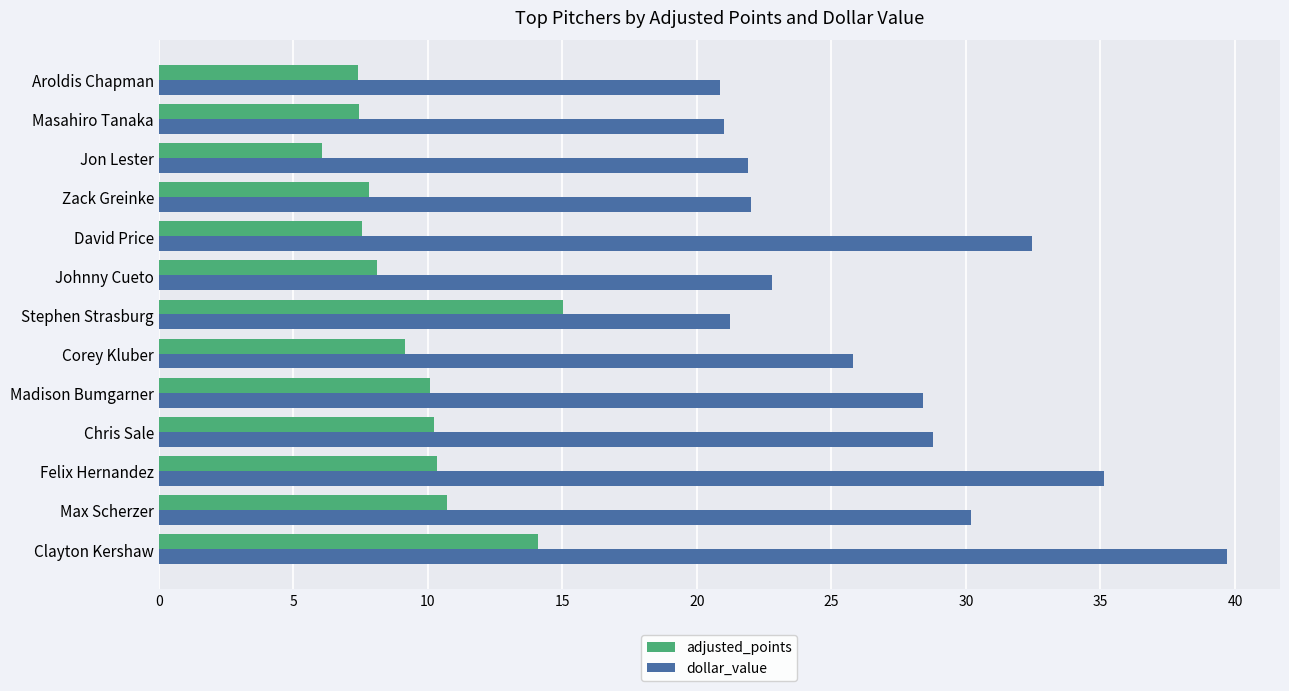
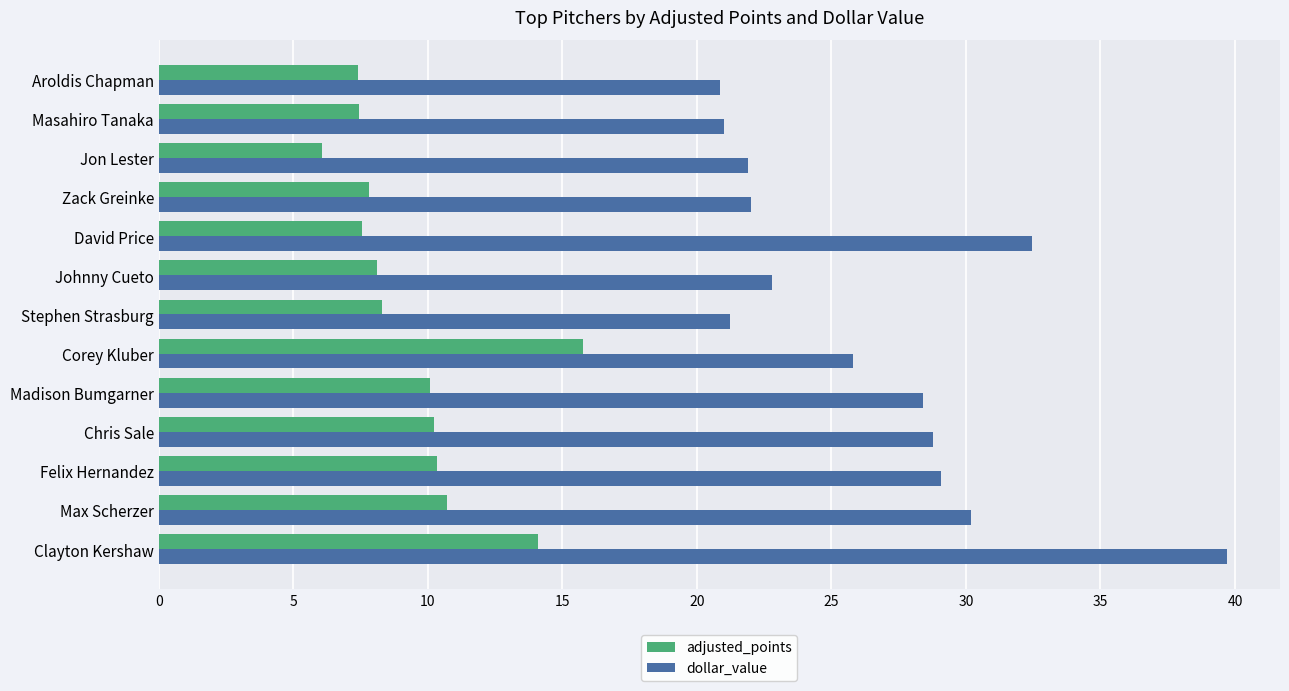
adjusted_points, Stephen Strasburg: 15.0 -> 8.3
adjusted_points, Corey Kluber: 9.2 -> 15.8
dollar_value, Felix Hernandez: 35.1 -> 29.1
